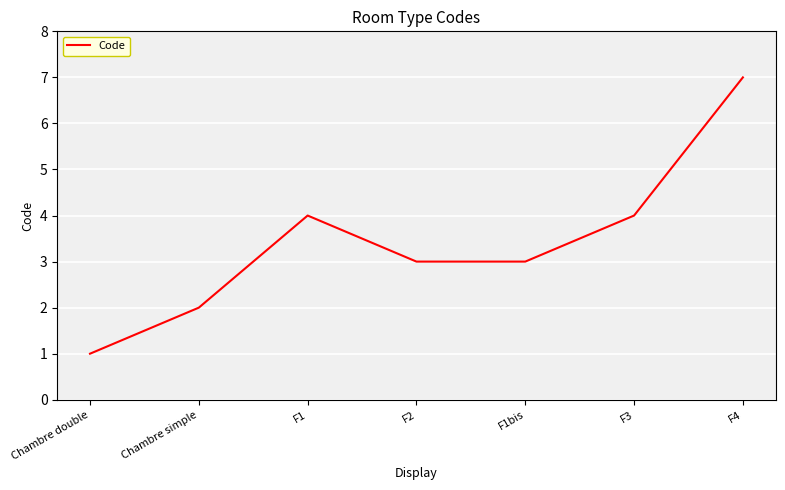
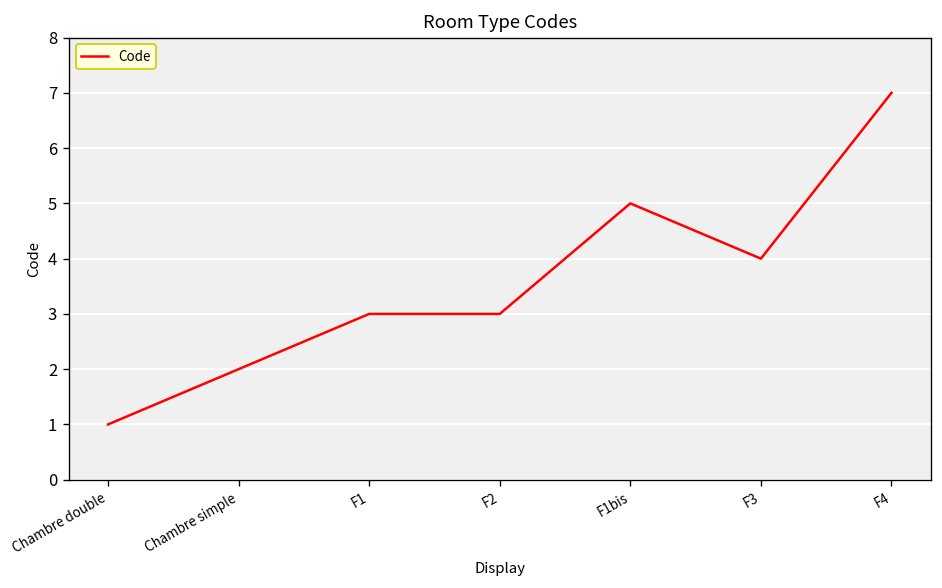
F1: 4 -> 3
F1bis: 3 -> 5
